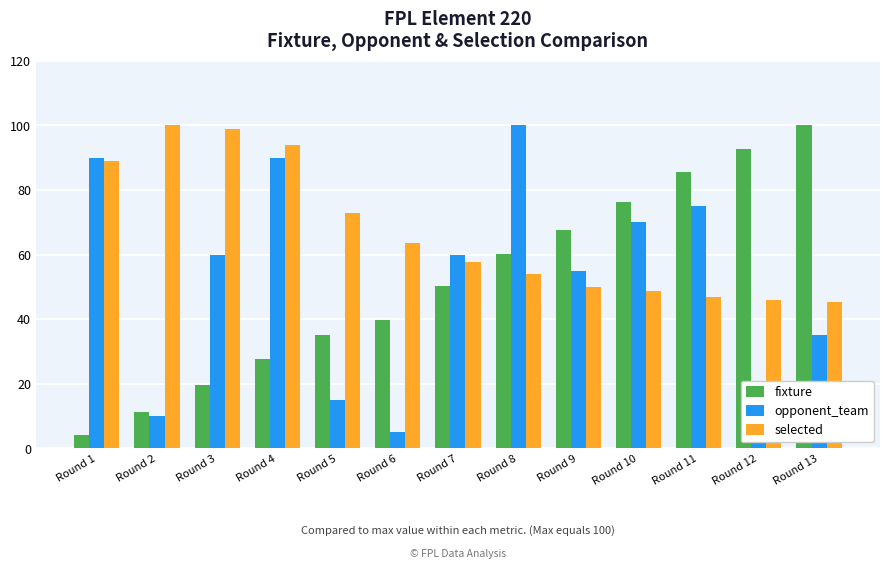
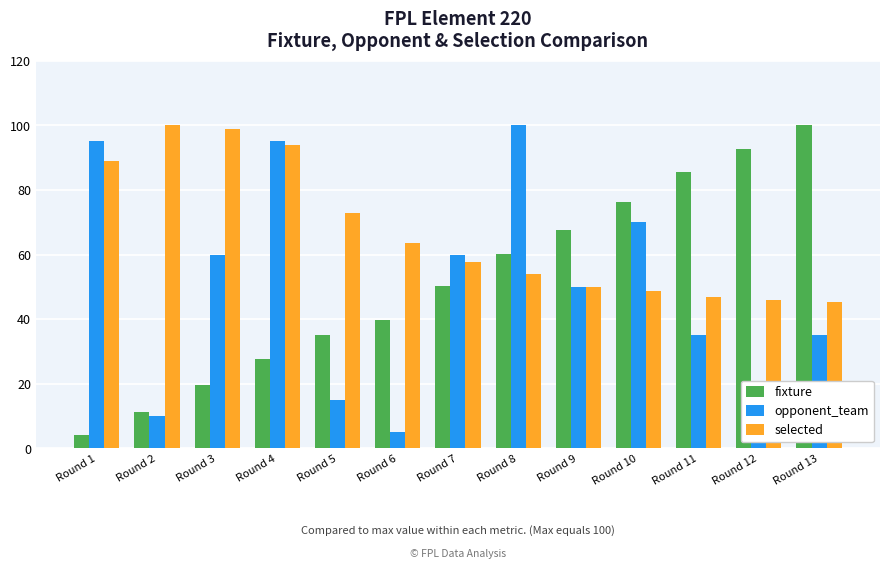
opponent_team, Round 1: 90 -> 95
opponent_team, Round 4: 90 -> 95
opponent_team, Round 9: 55 -> 50
opponent_team, Round 11: 75 -> 35
